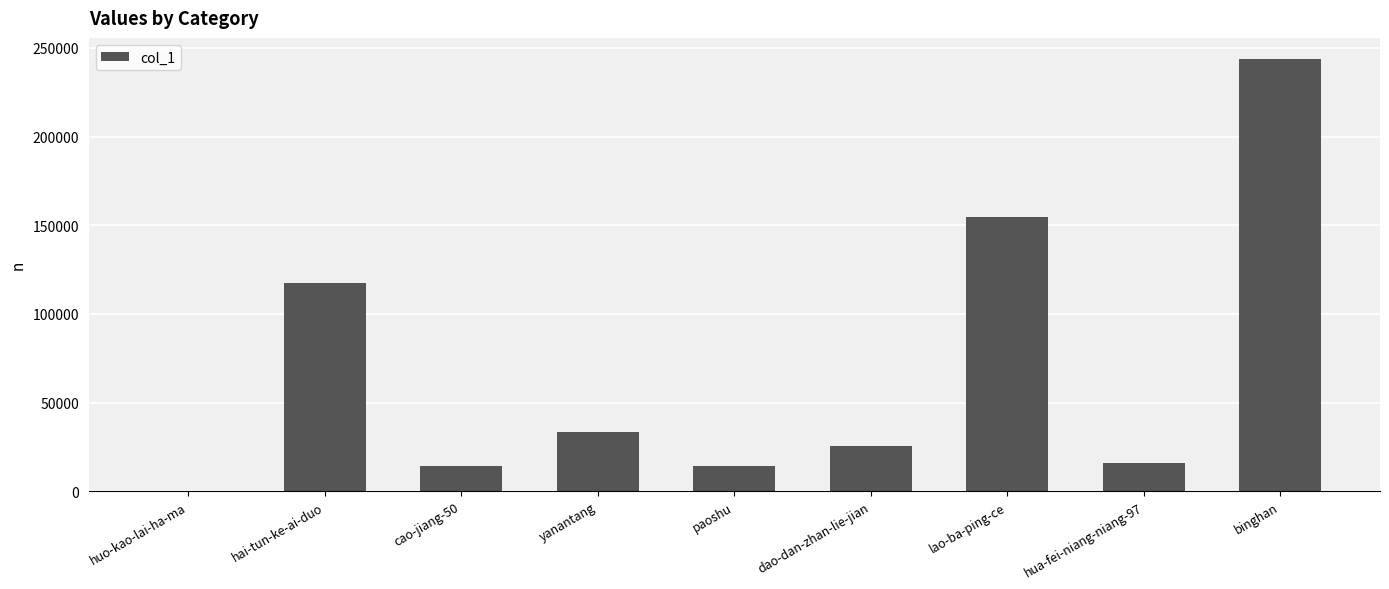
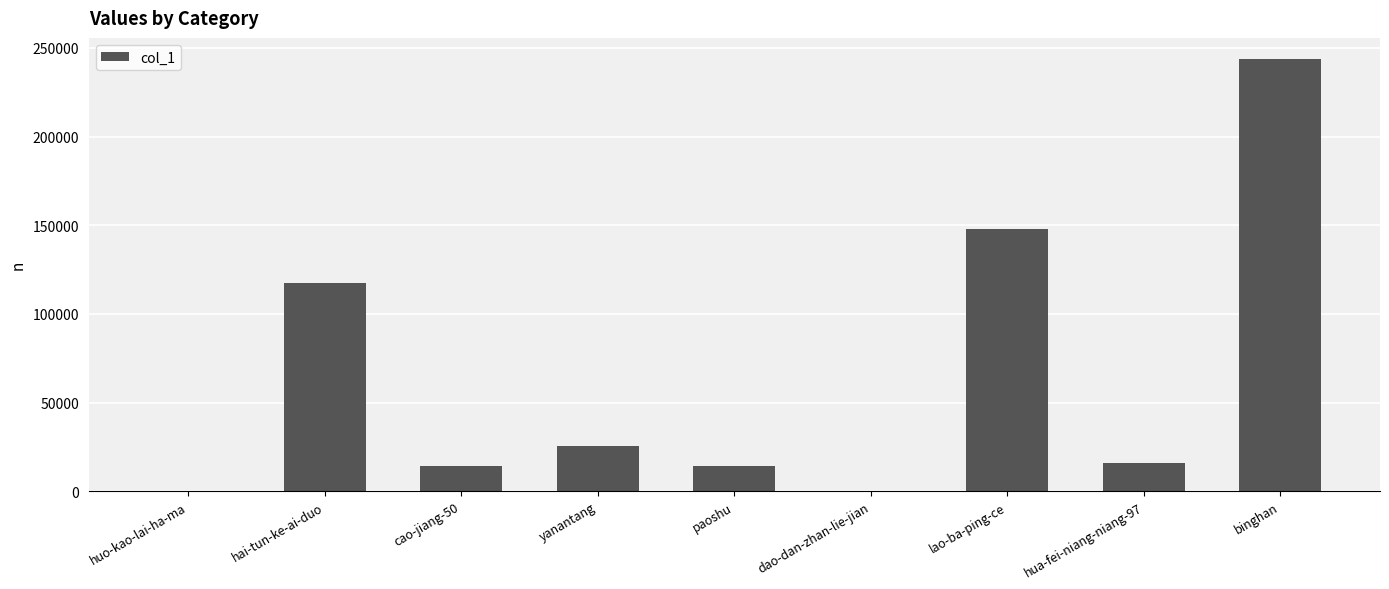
yanantang: 33000 -> 26000
dao-dan-zhan-lie-jian: 26000 -> 0
lao-ba-ping-ce: 155000 -> 148000
